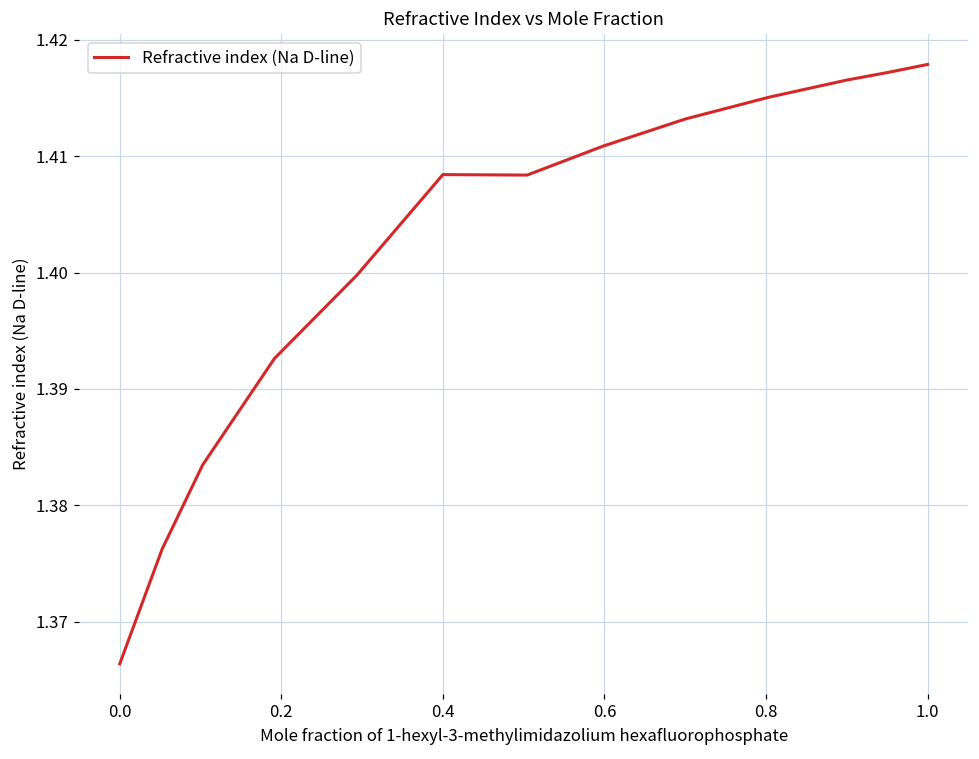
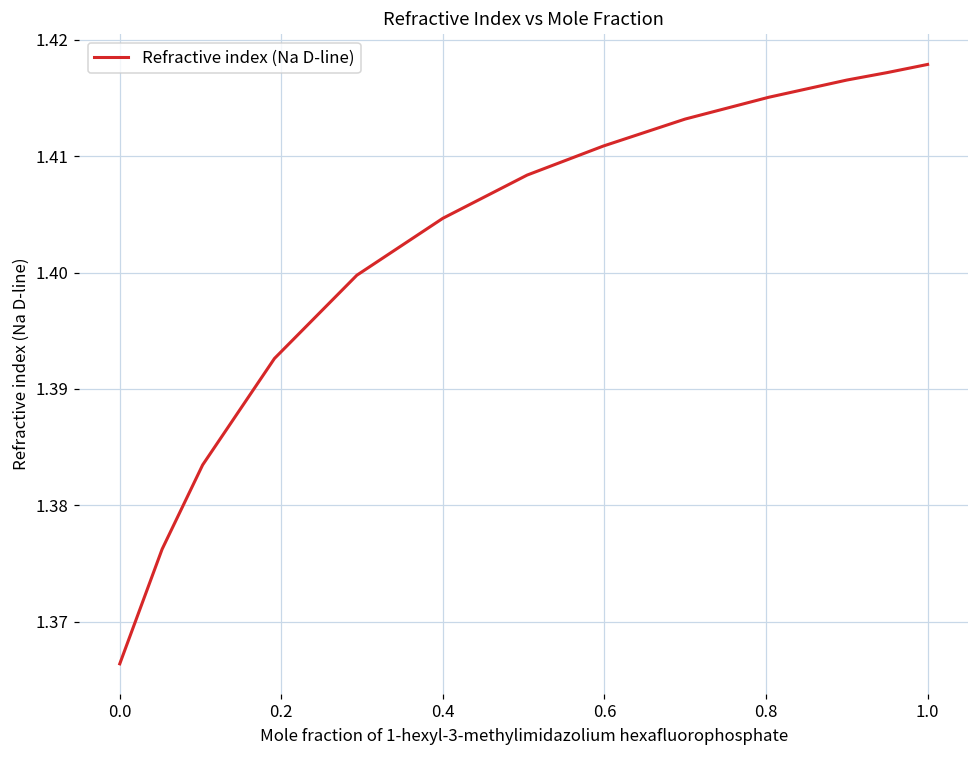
0.4: 1.4084 -> 1.4047
